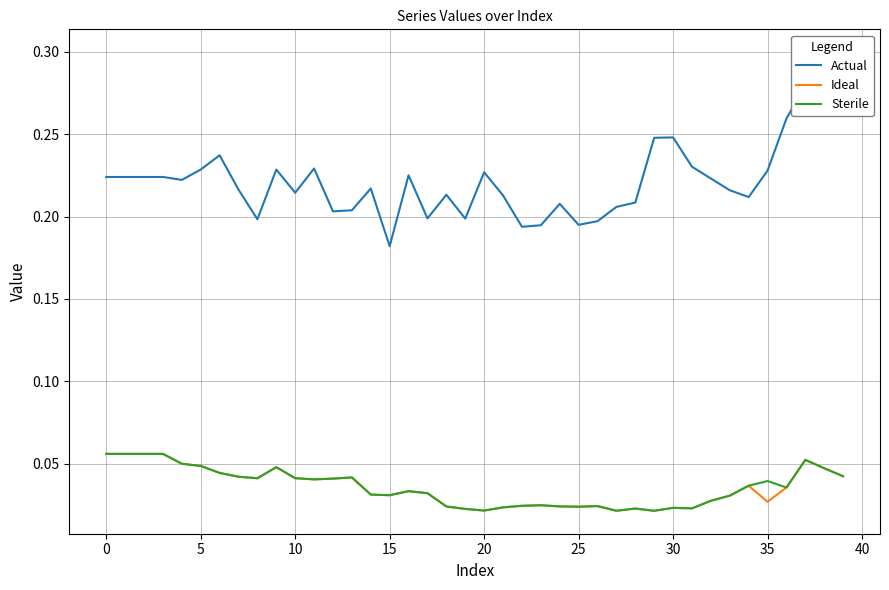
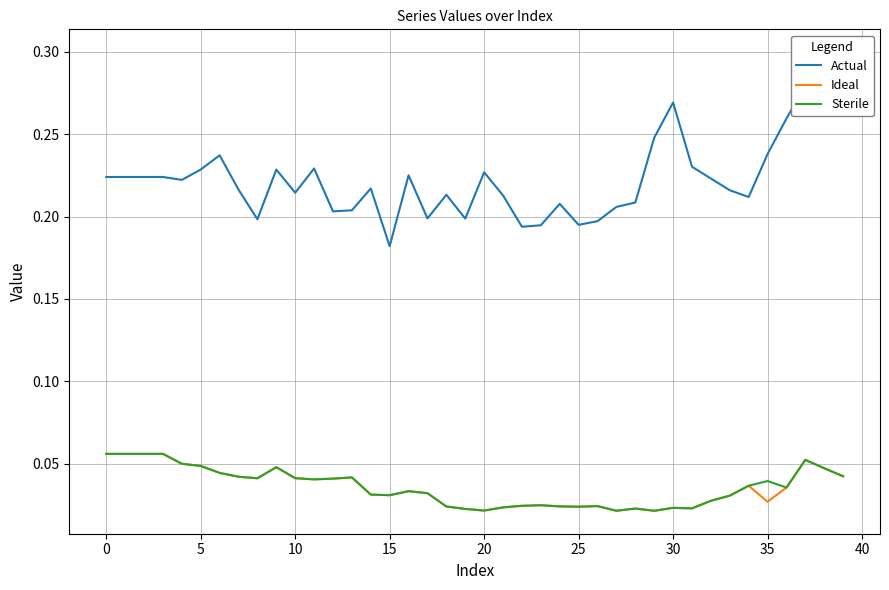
Actual, 30: 0.248 -> 0.269
Actual, 35: 0.228 -> 0.238
